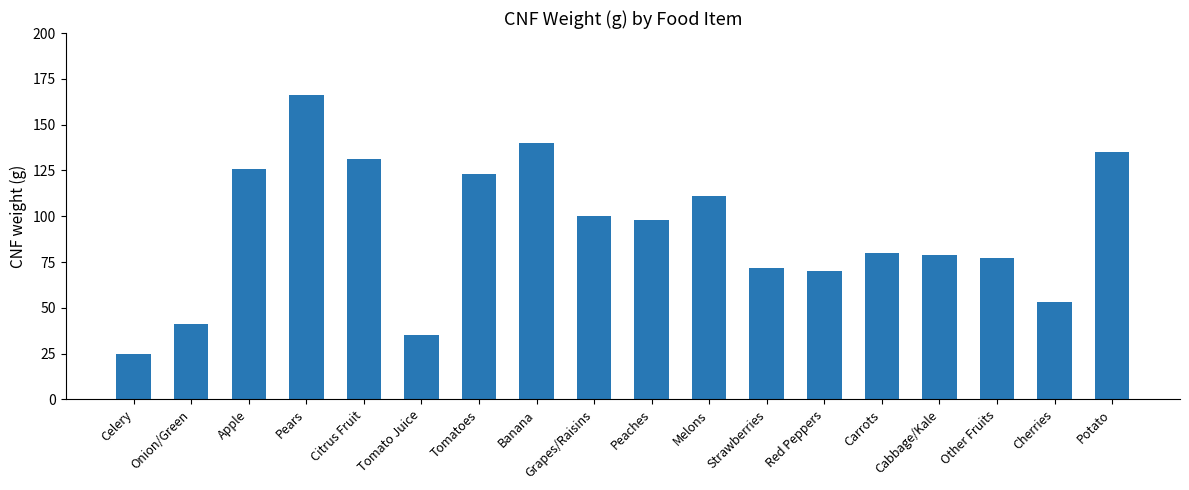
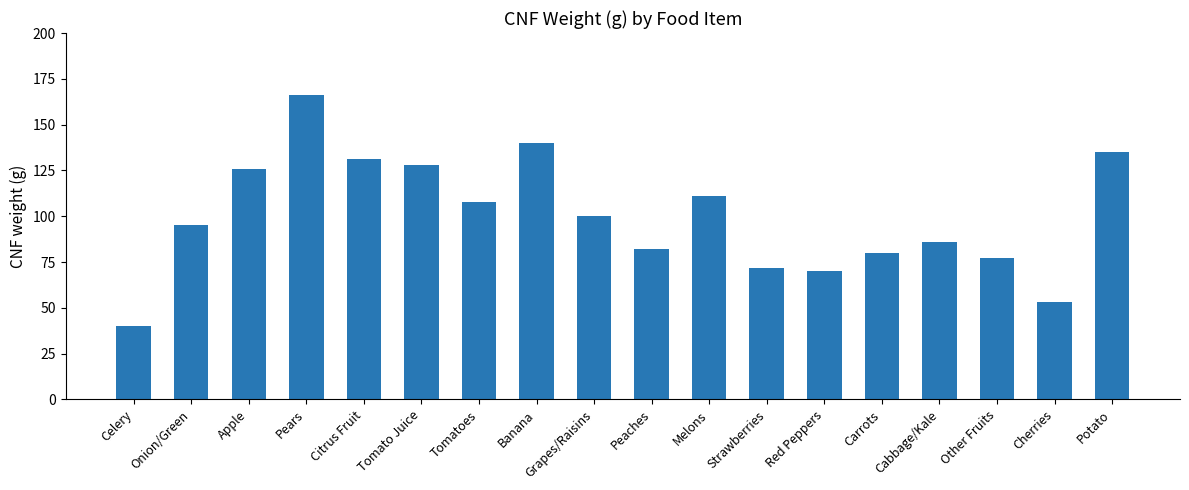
Celery: 25 -> 40
Onion/Green: 41 -> 95
Tomato Juice: 35 -> 128
Tomatoes: 123 -> 108
Peaches: 98 -> 82
Cabbage/Kale: 79 -> 86
